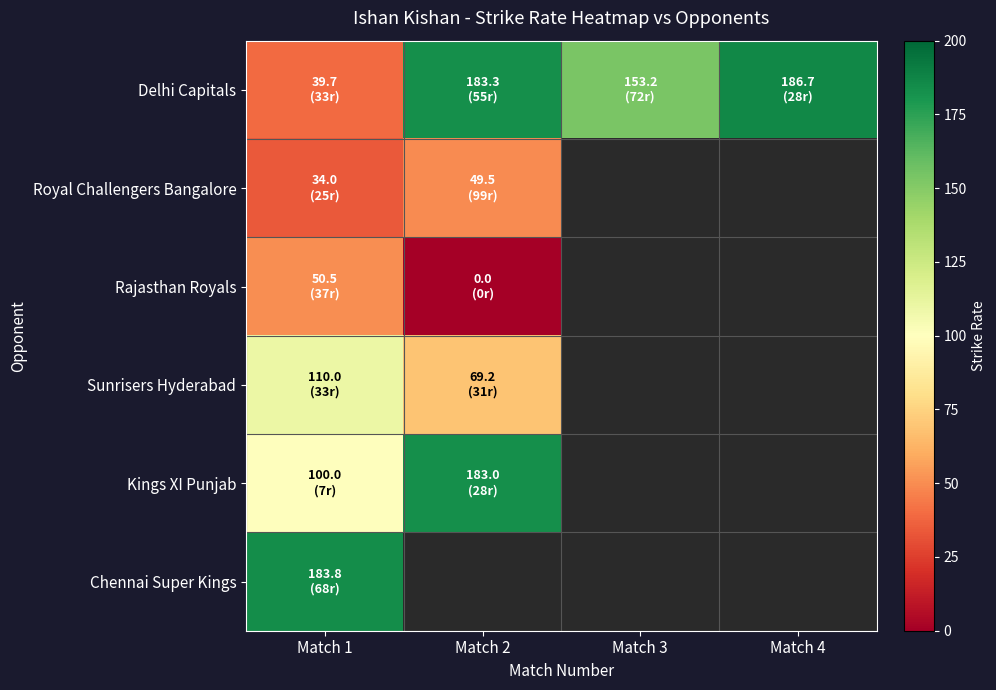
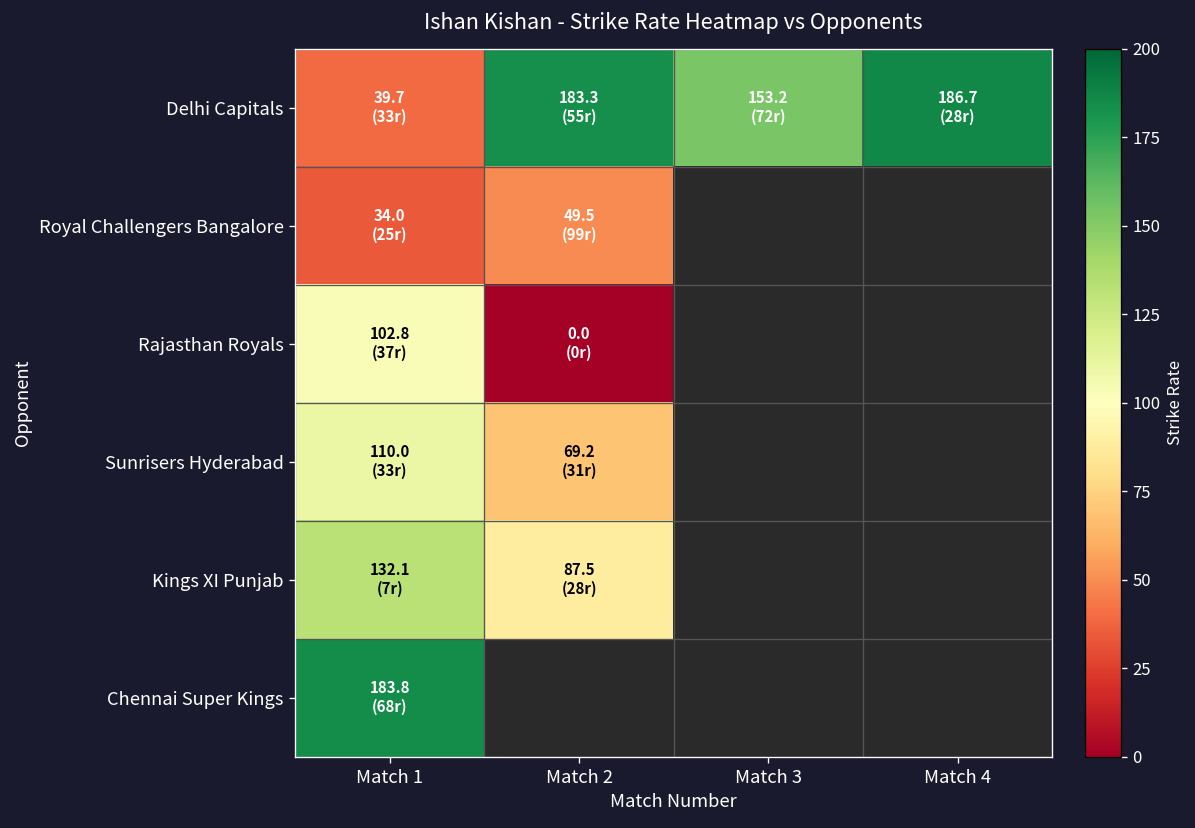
Rajasthan Royals, Match 1: 50.5 -> 102.8
Kings XI Punjab, Match 1: 100.0 -> 132.1
Kings XI Punjab, Match 2: 183.0 -> 87.5
